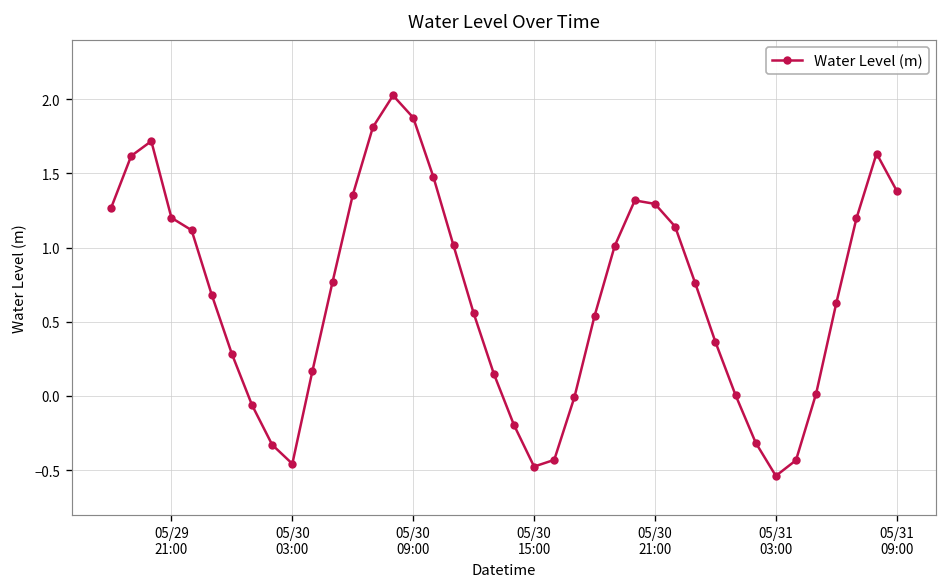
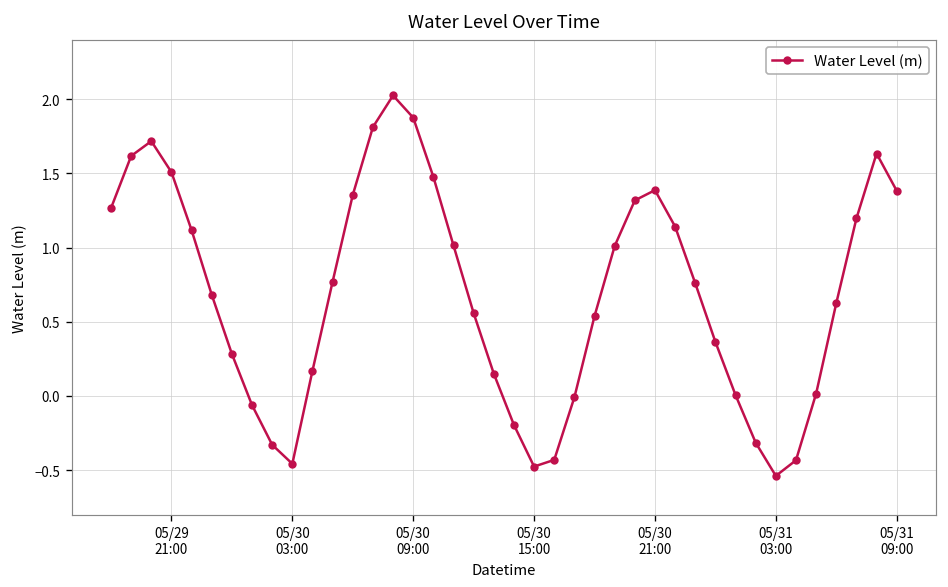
05/29 21:00: 1.20 -> 1.51
05/30 21:00: 1.29 -> 1.39
